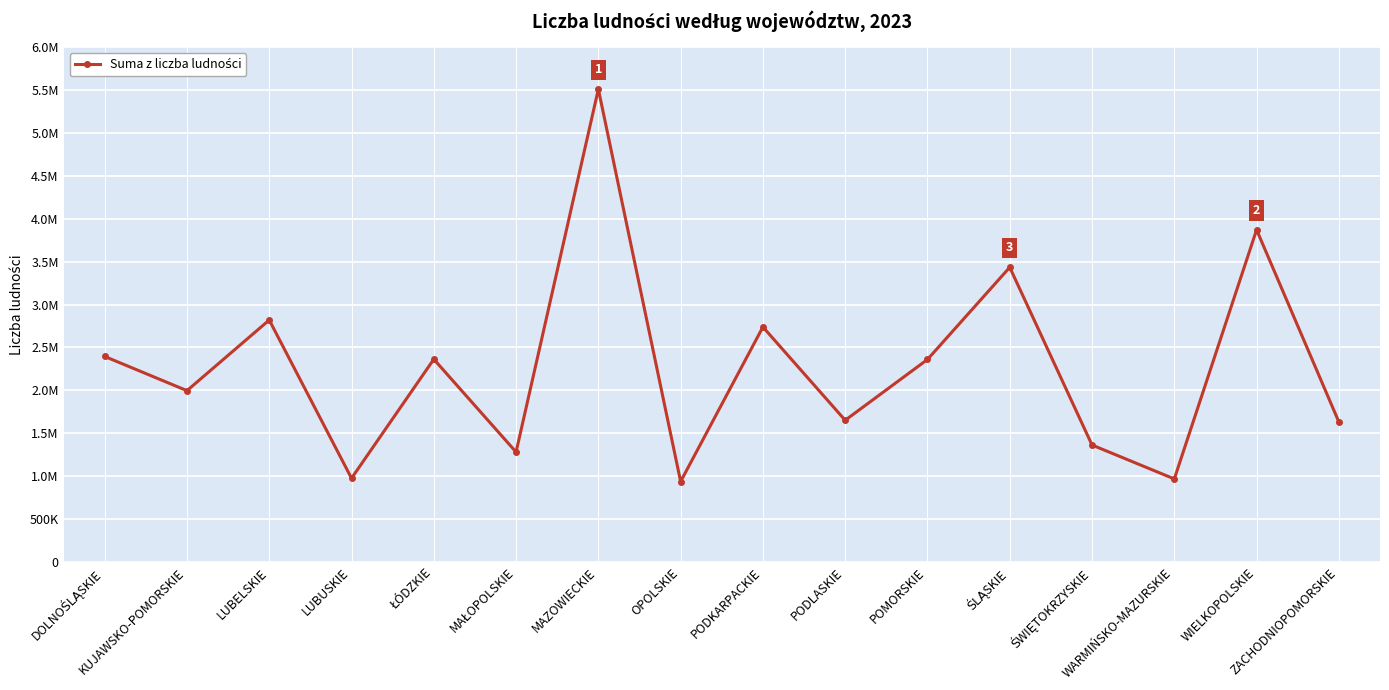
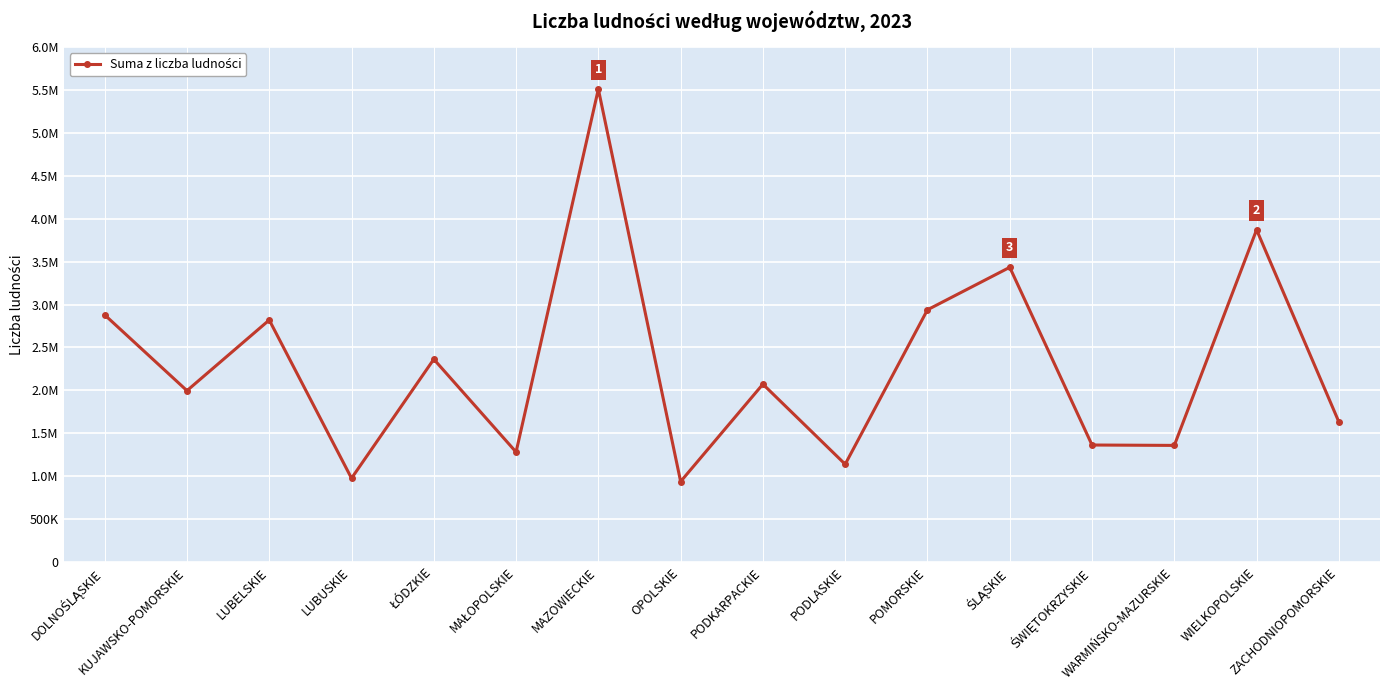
DOLNOŚLĄSKIE: 2400000 -> 2900000
PODKARPACKIE: 2700000 -> 2100000
PODLASKIE: 1700000 -> 1100000
POMORSKIE: 2400000 -> 2900000
WARMIŃSKO-MAZURSKIE: 1000000 -> 1400000
